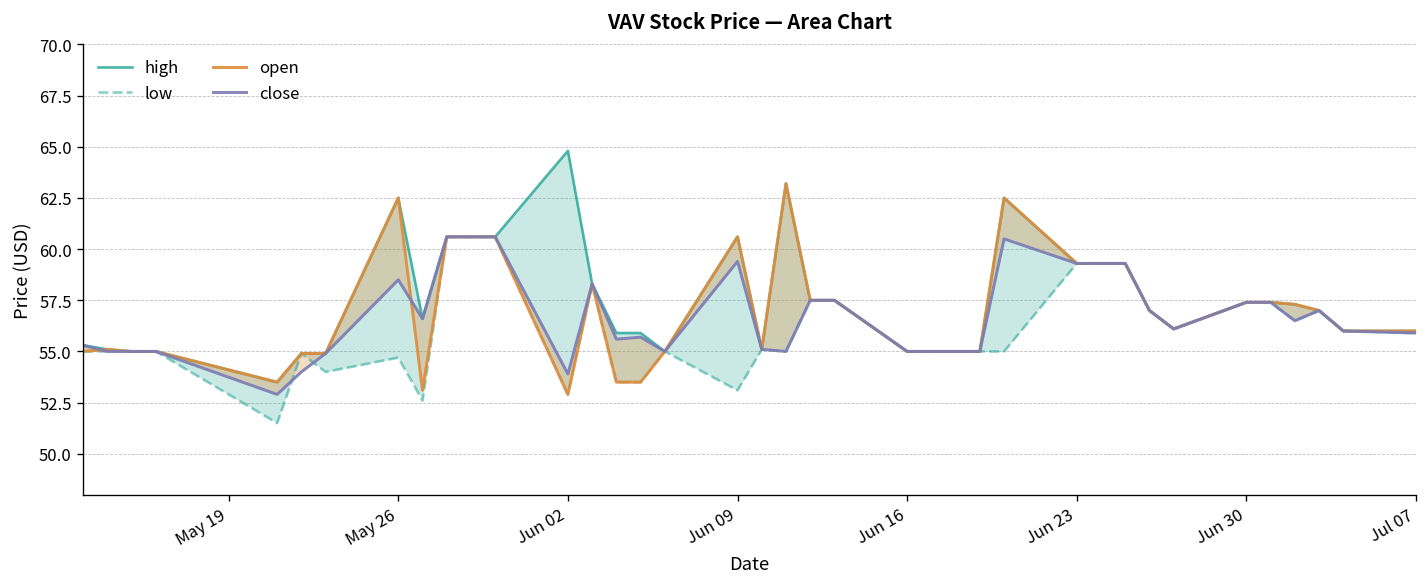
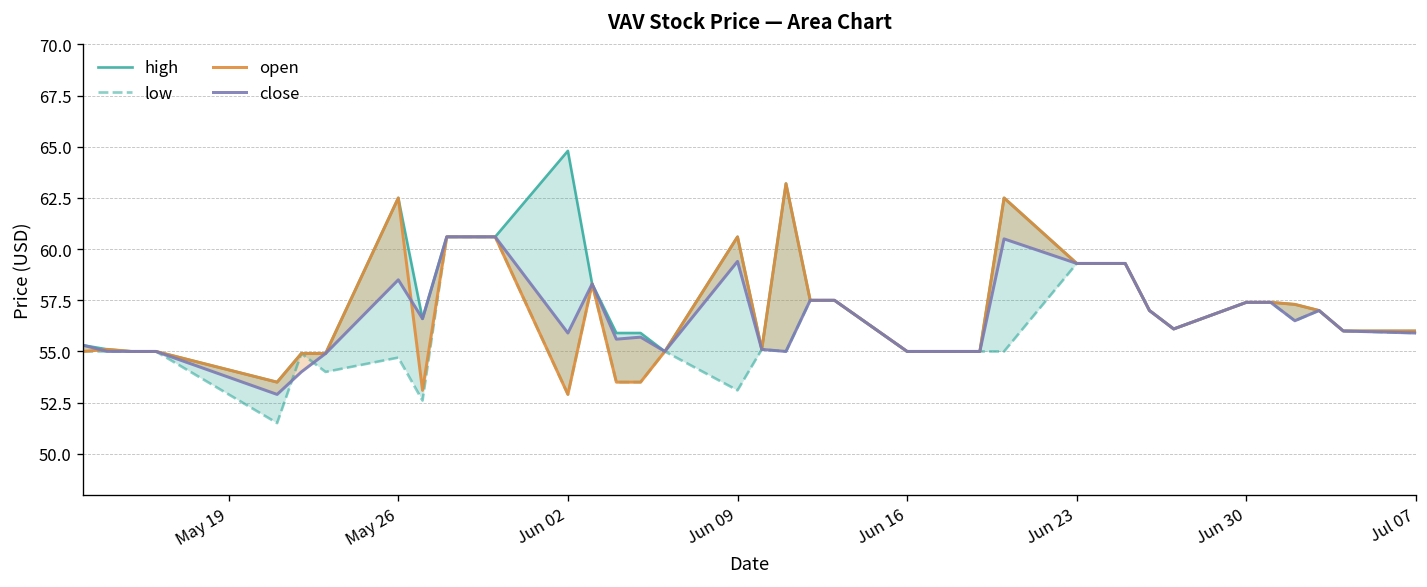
close, Jun 02: 53.9 -> 55.9
